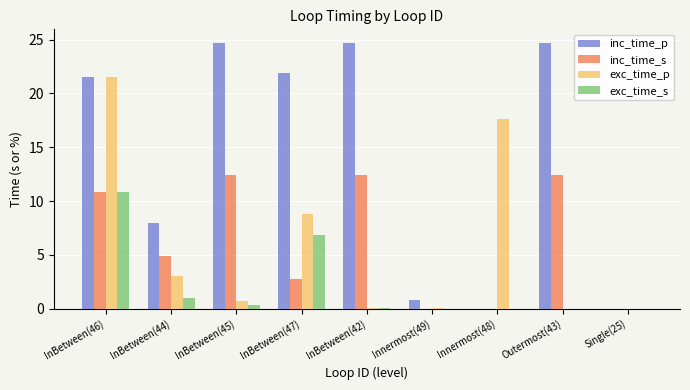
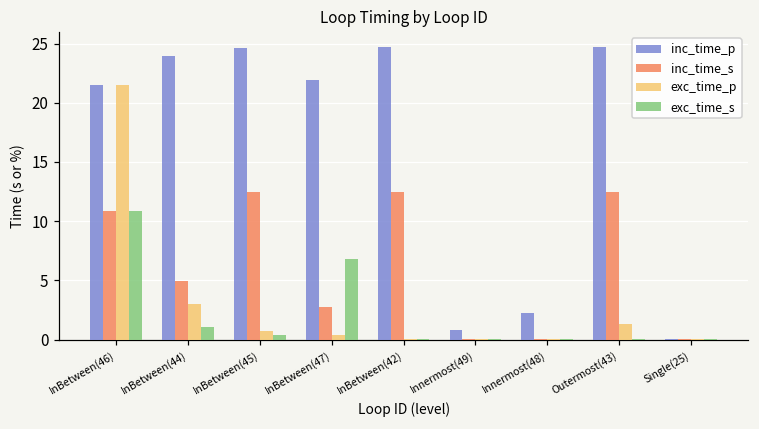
inc_time_p, InBetween(44): 8.0 -> 23.9
exc_time_p, InBetween(47): 8.8 -> 0.4
inc_time_p, Innermost(48): 0.0 -> 2.3
exc_time_p, Innermost(48): 17.6 -> 0.0
exc_time_p, Outermost(43): 0.0 -> 1.3
